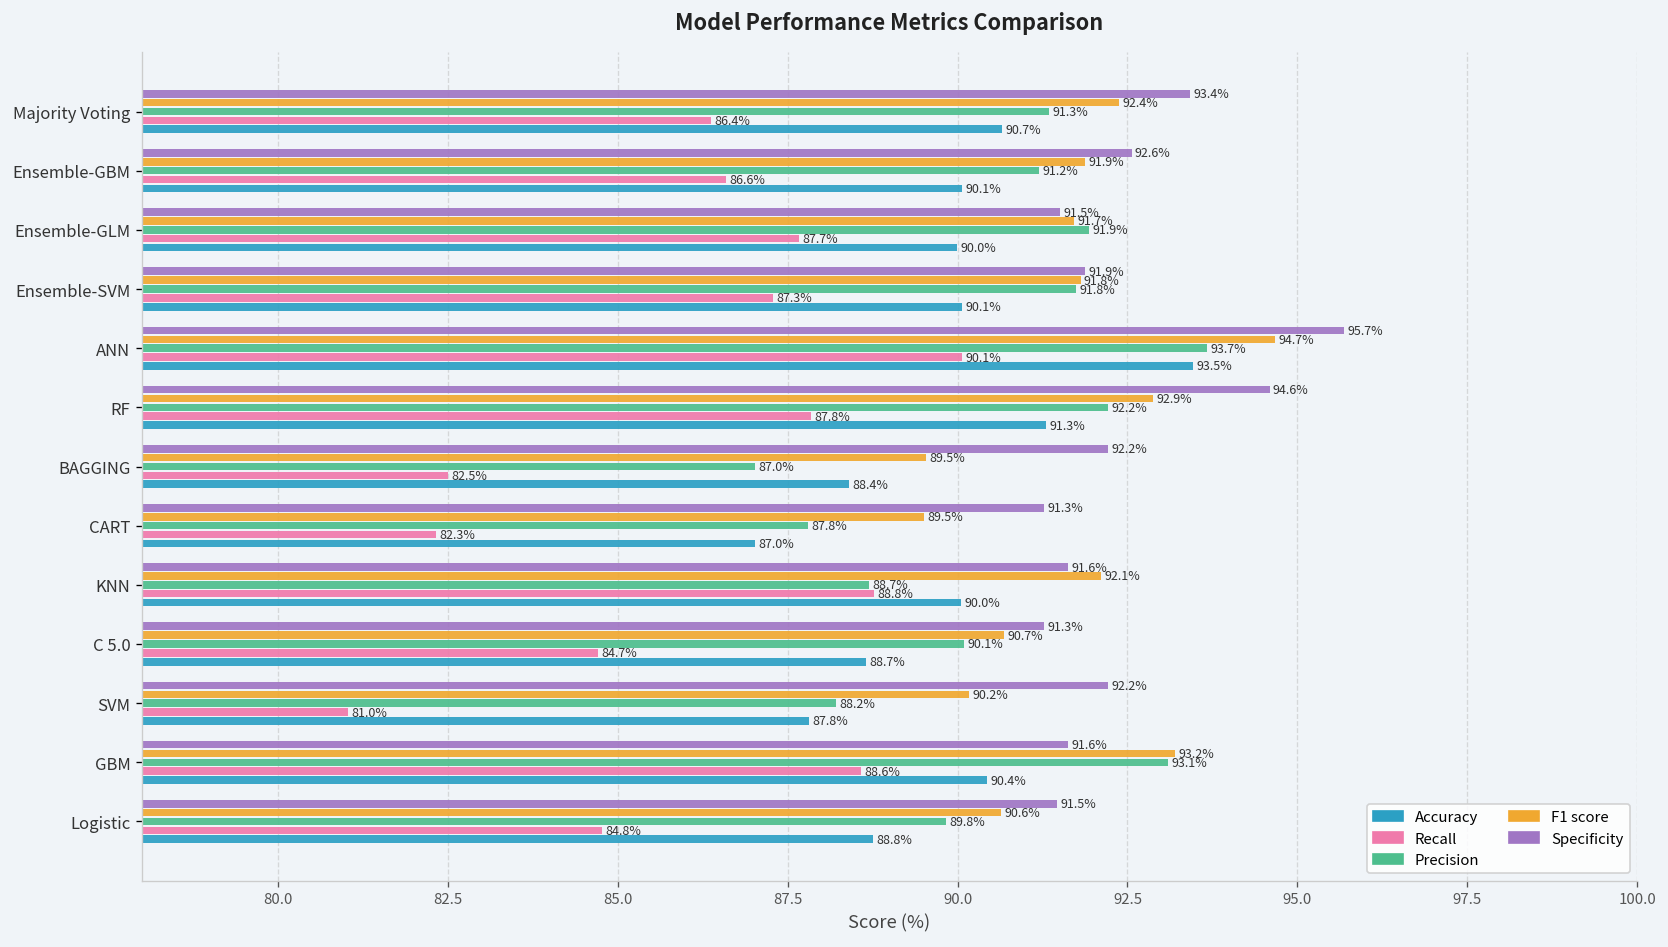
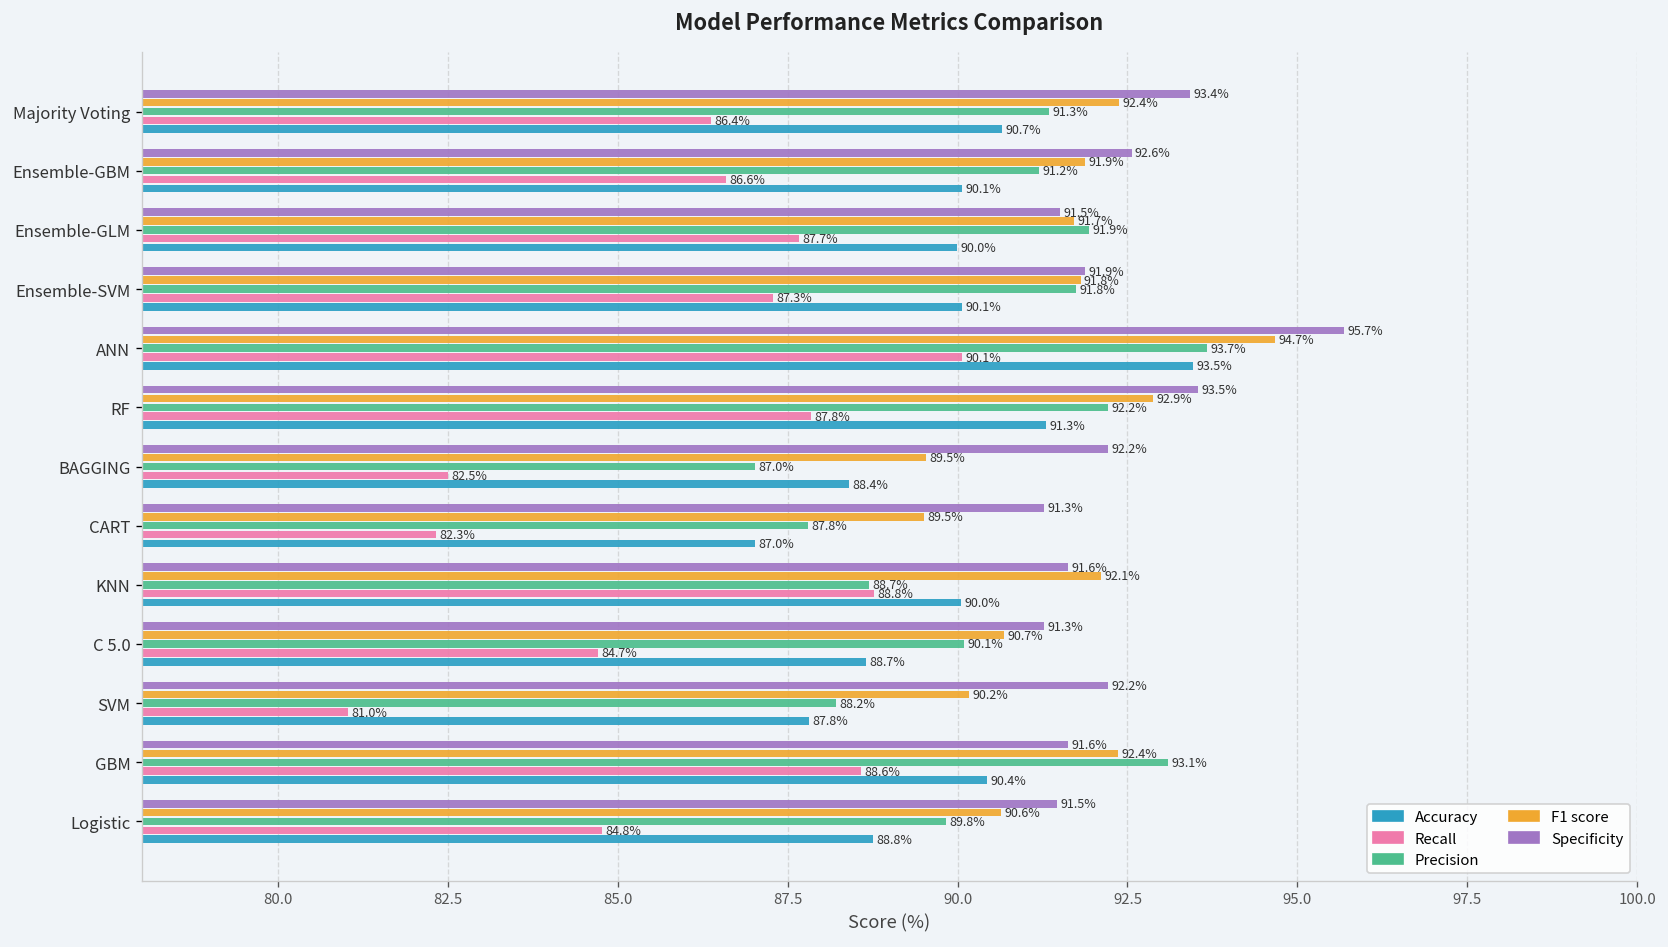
Specificity, RF: 94.6% -> 93.5%
F1 score, GBM: 93.2% -> 92.4%
